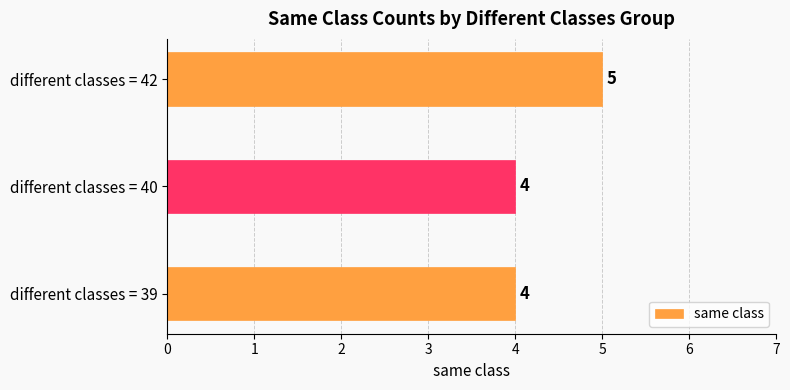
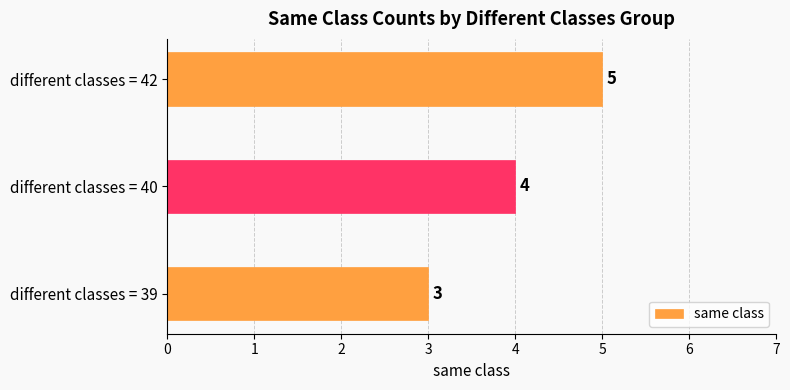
different classes = 39: 4 -> 3
